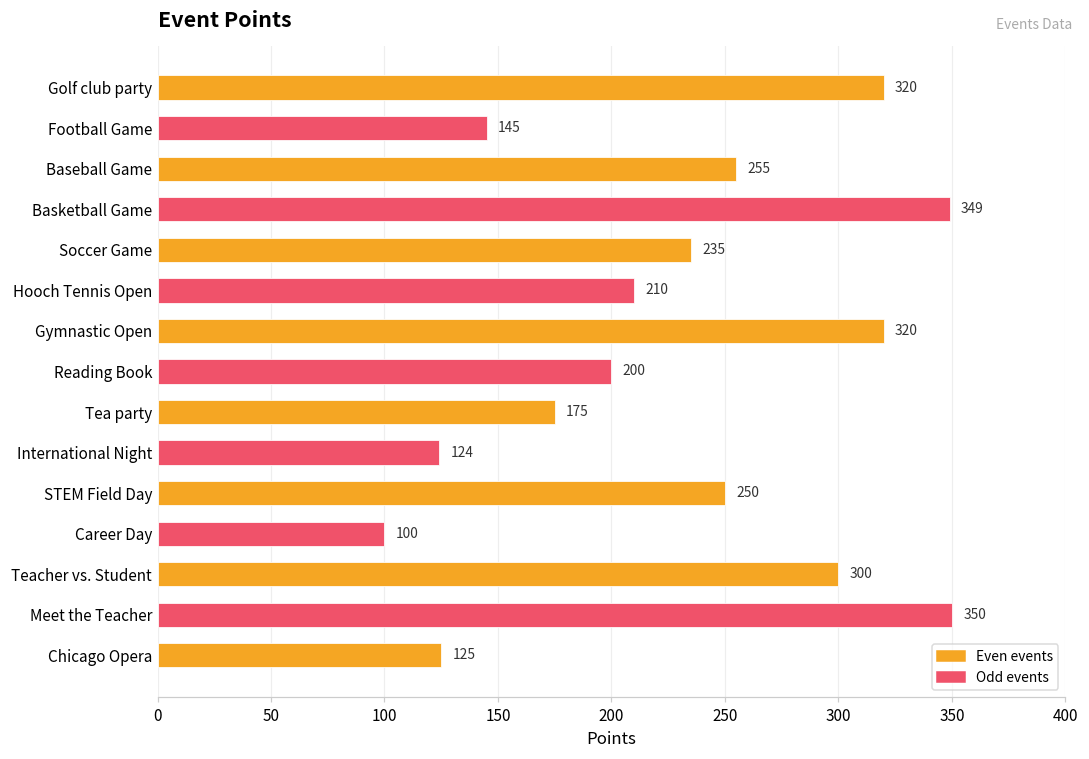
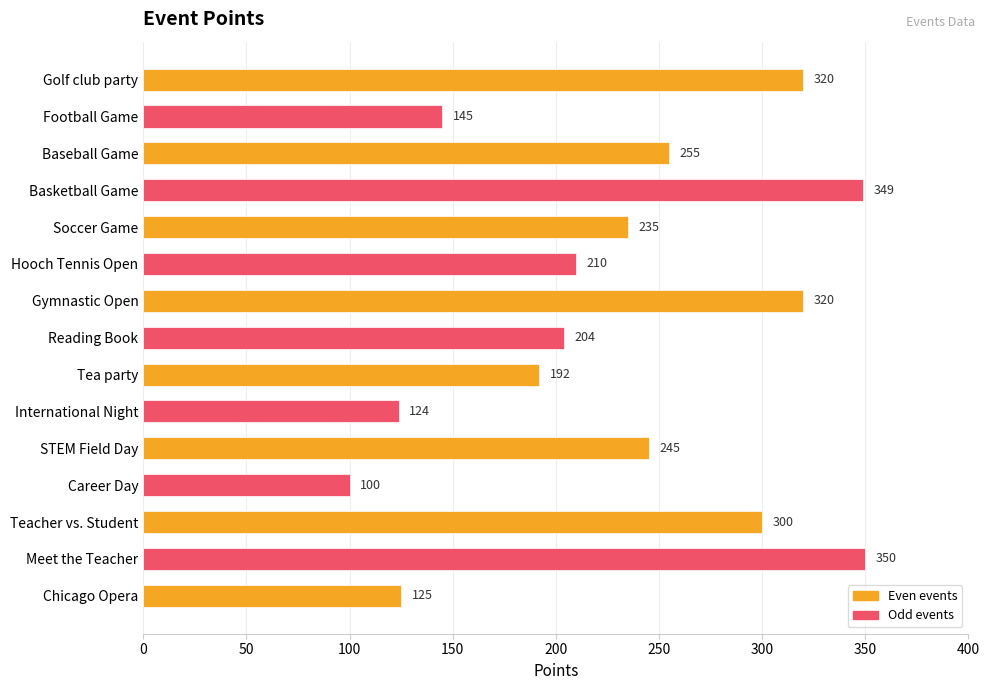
Reading Book: 200 -> 204
Tea party: 175 -> 192
STEM Field Day: 250 -> 245
